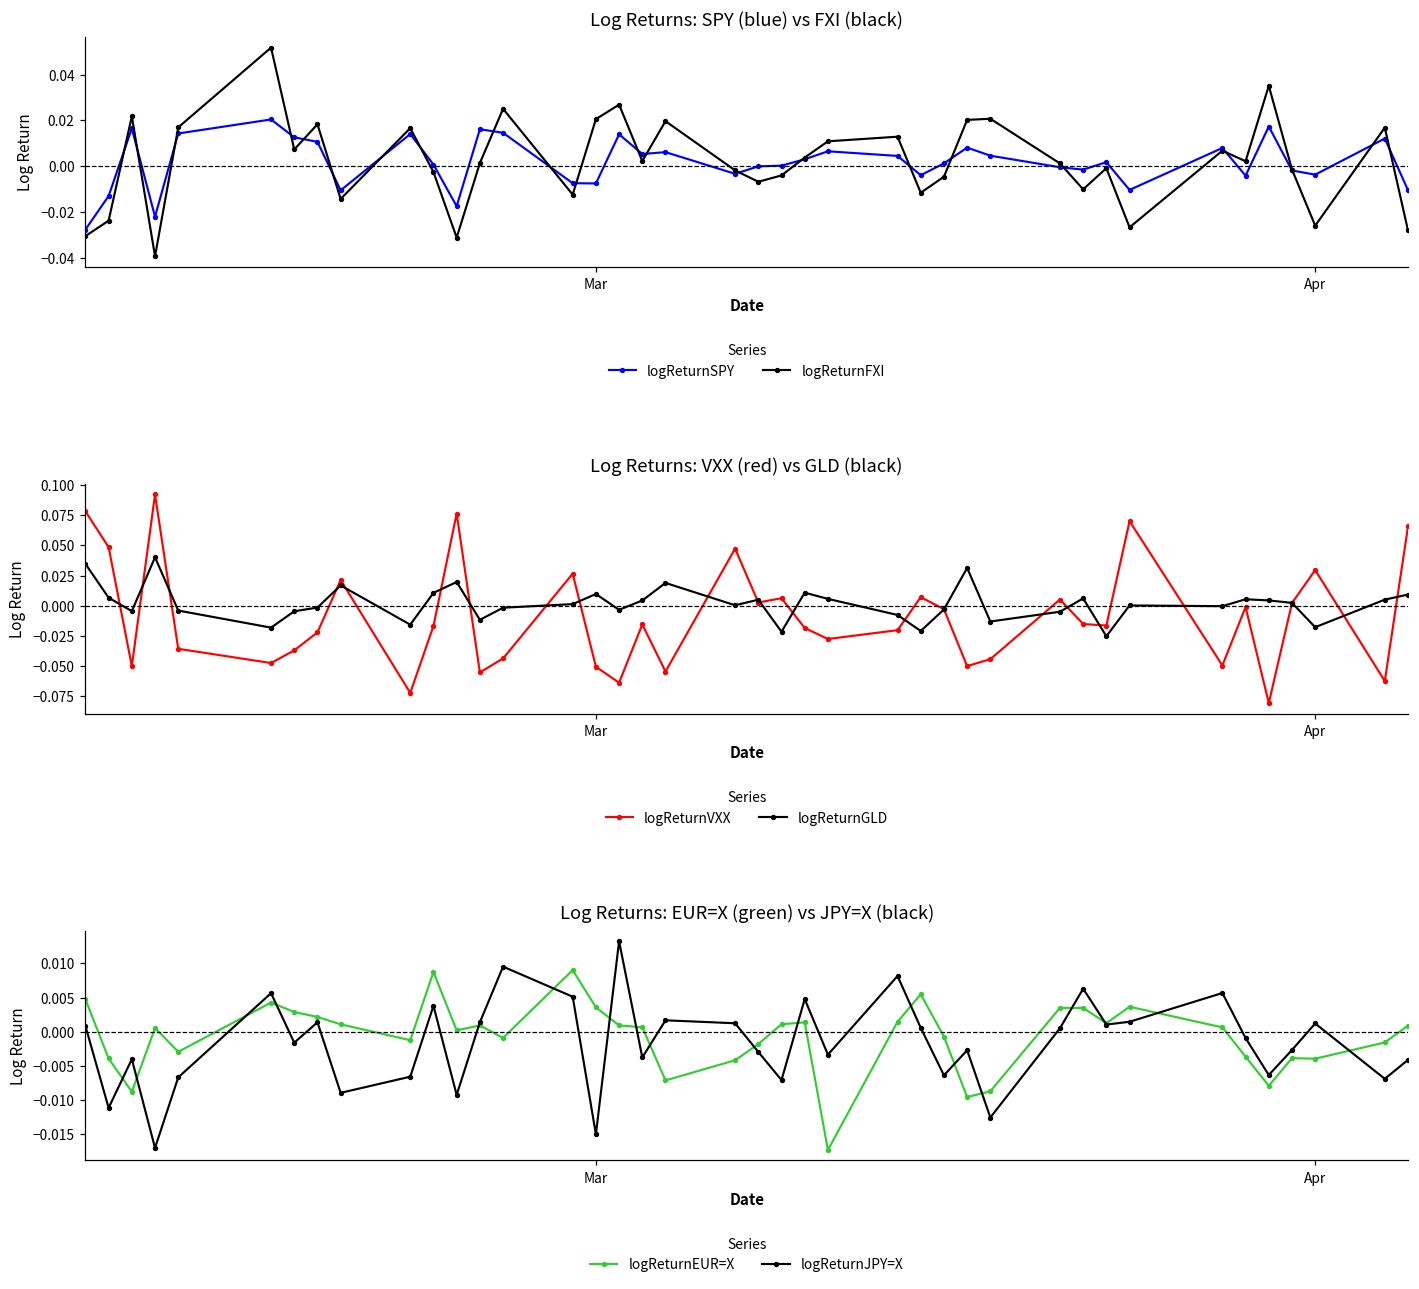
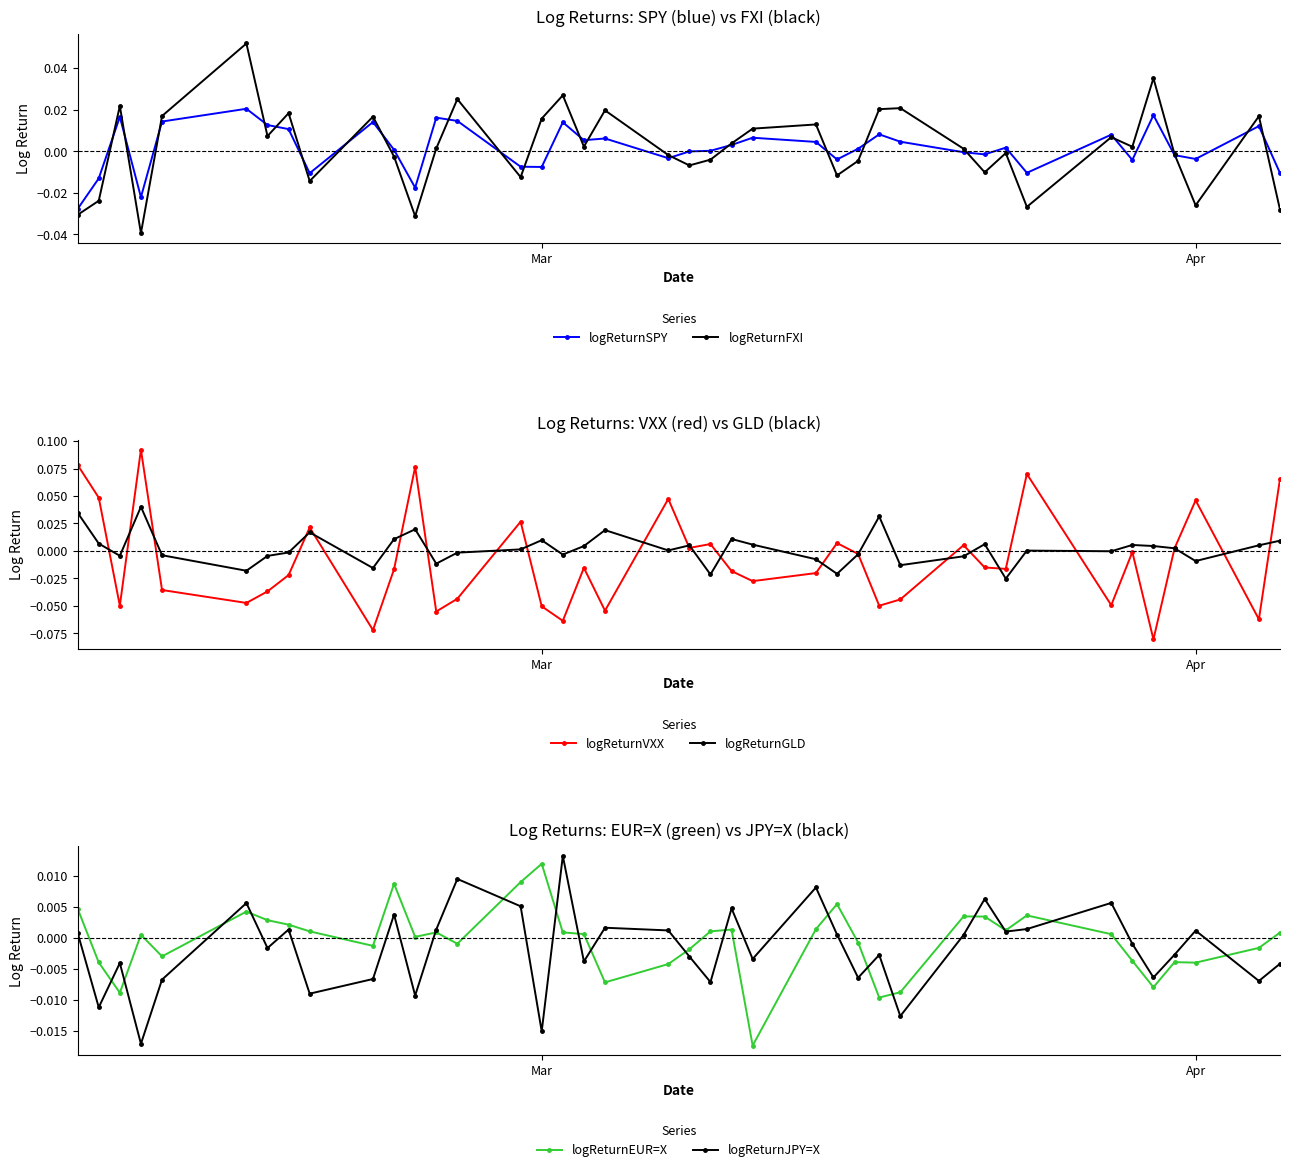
Log Returns: SPY (blue) vs FXI (black), logReturnFXI, Mar: 0.021 -> 0.016
Log Returns: VXX (red) vs GLD (black), logReturnVXX, Apr: 0.030 -> 0.046
Log Returns: VXX (red) vs GLD (black), logReturnGLD, Apr: -0.018 -> -0.009
Log Returns: EUR=X (green) vs JPY=X (black), logReturnEUR=X, Mar: 0.004 -> 0.012
